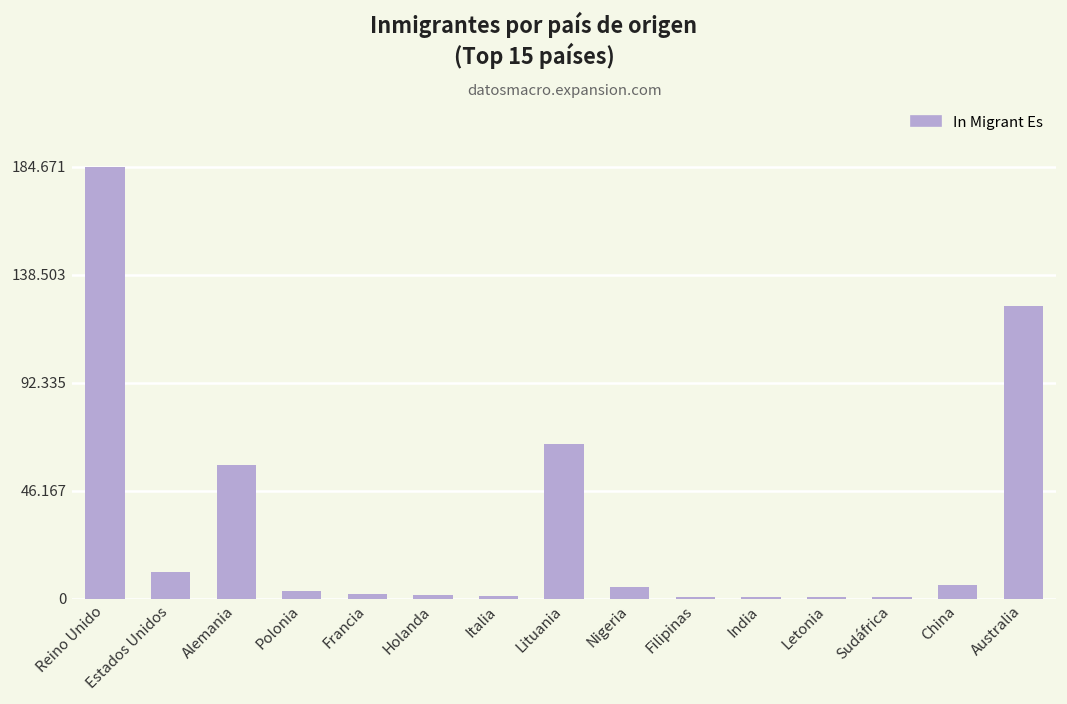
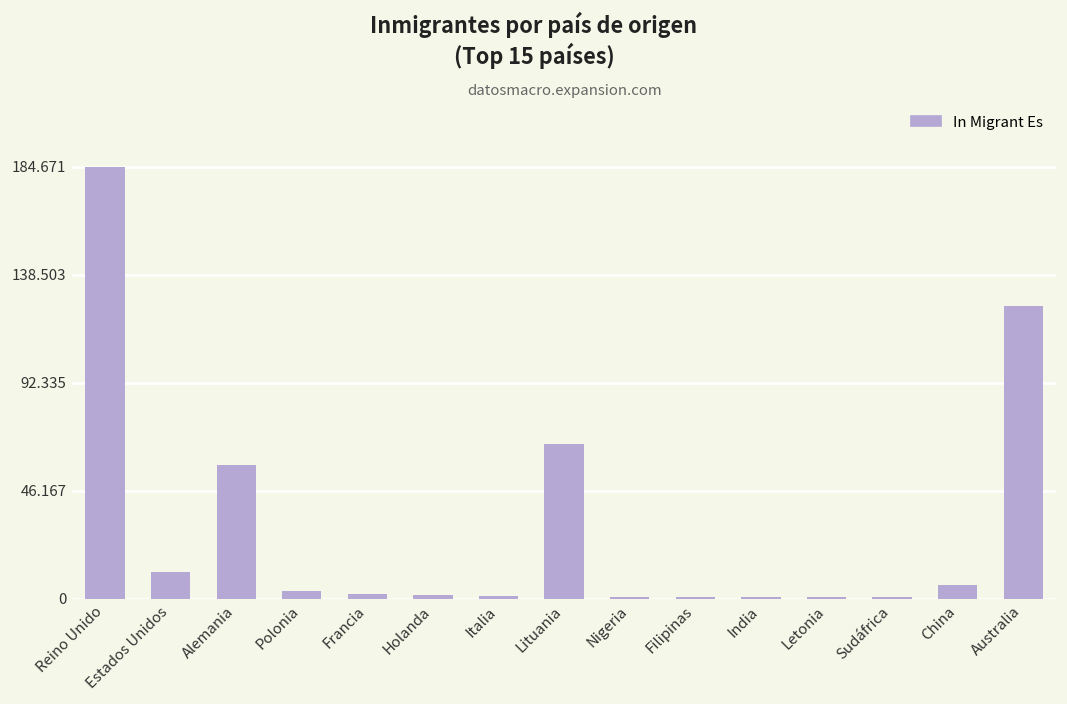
Nigeria: 5 -> 1
